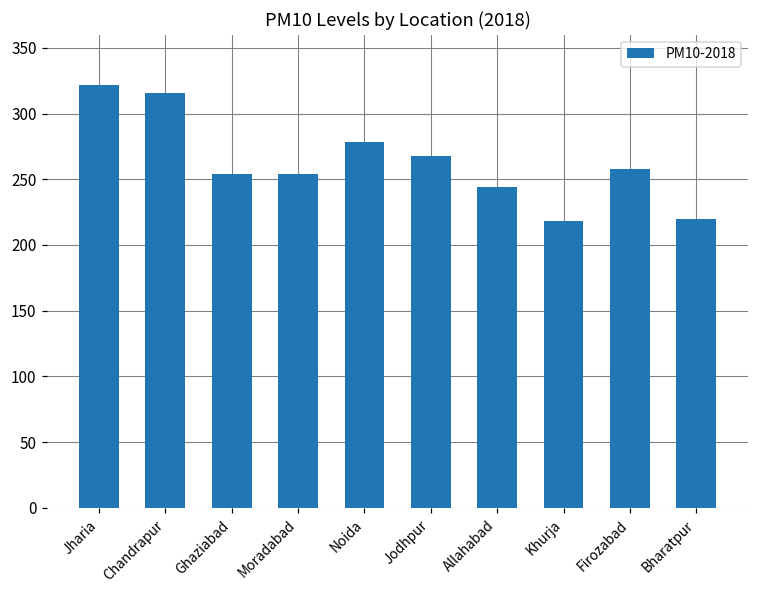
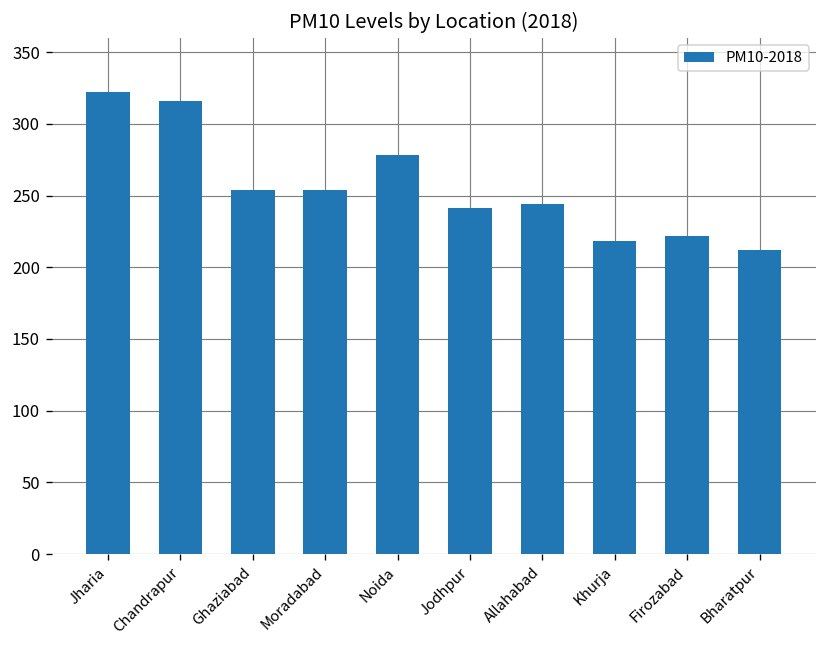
Jodhpur: 268 -> 241
Firozabad: 258 -> 222
Bharatpur: 220 -> 212
